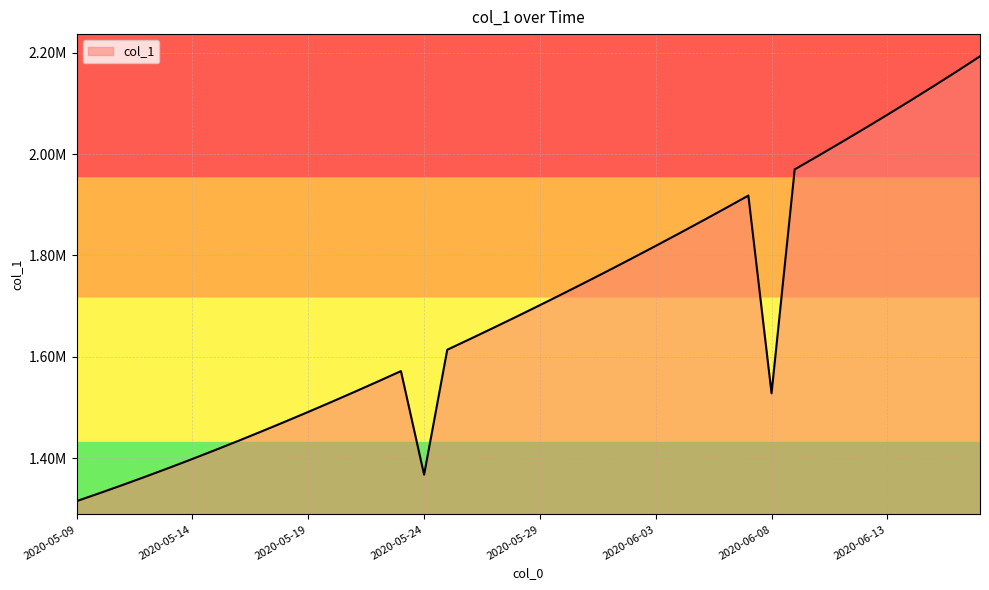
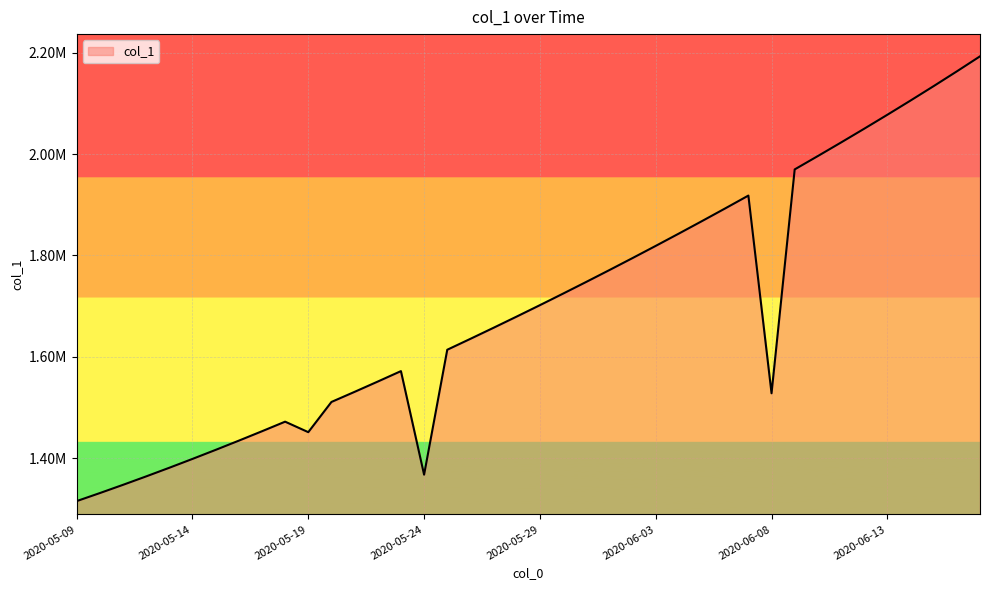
2020-05-19: 1490000 -> 1450000
